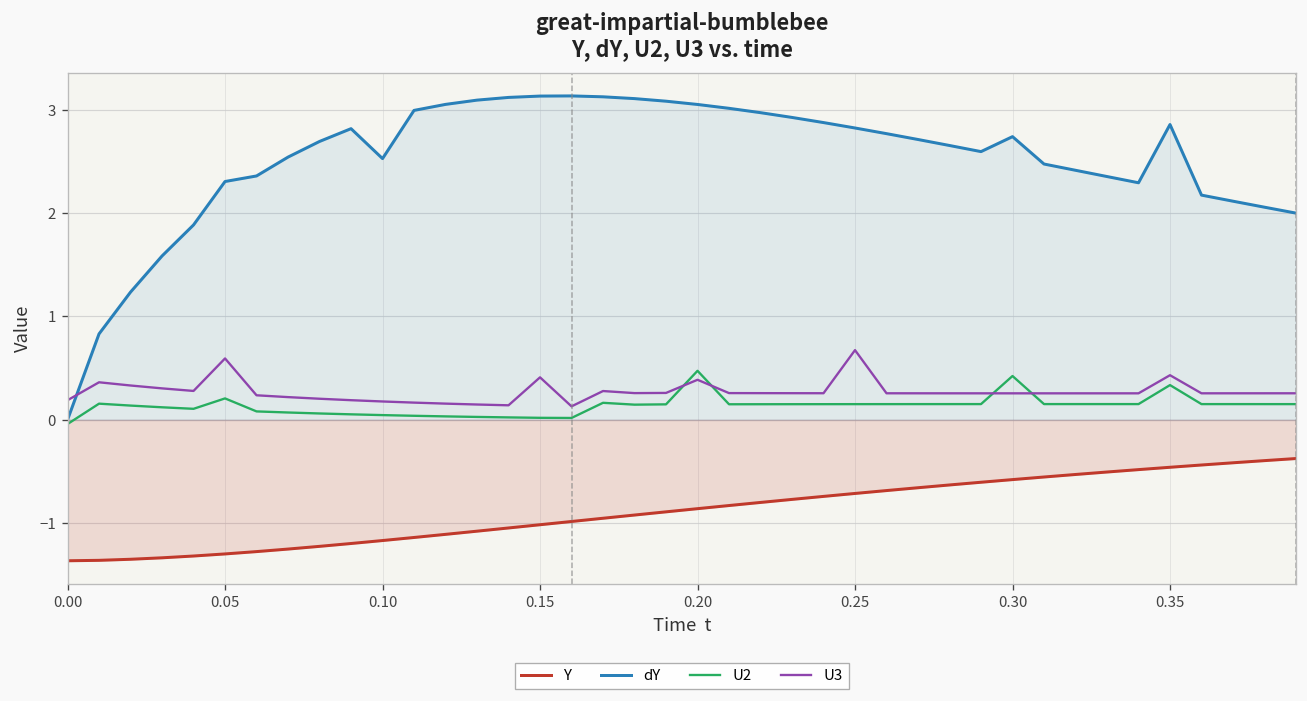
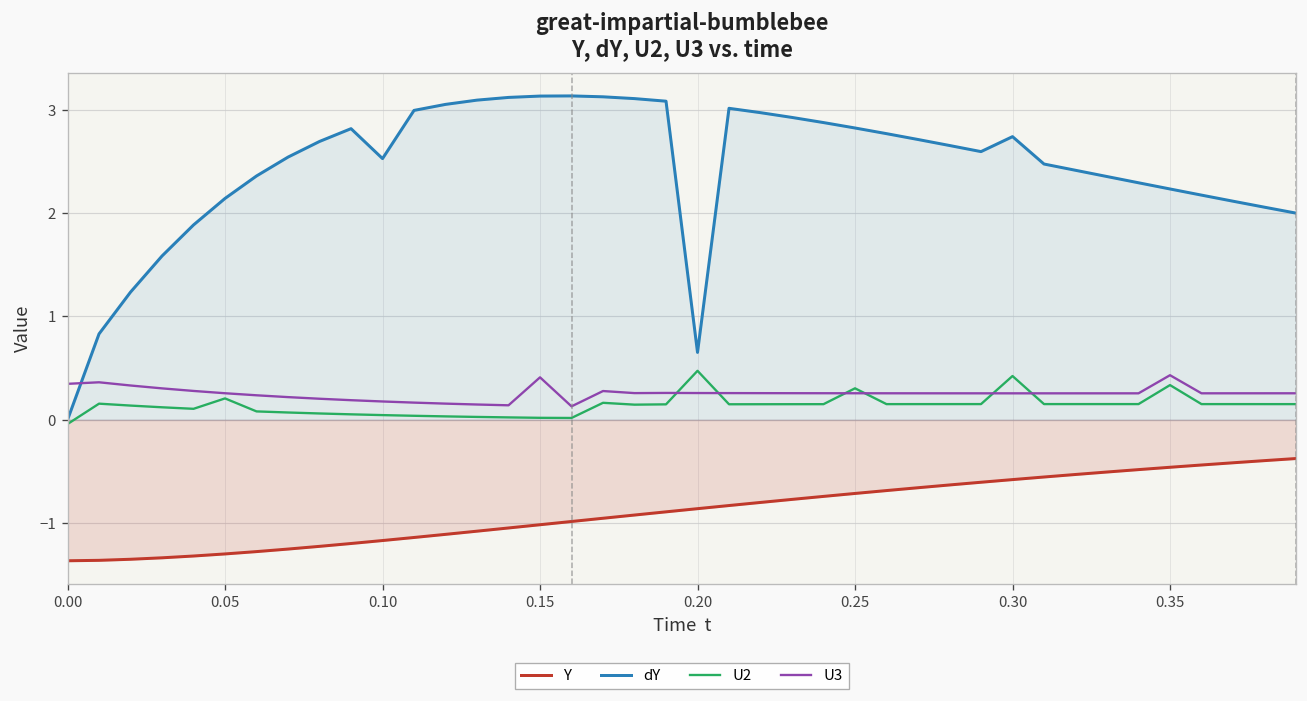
U3, 0.00: 0.2 -> 0.3
dY, 0.05: 2.3 -> 2.1
U3, 0.05: 0.6 -> 0.3
dY, 0.20: 3.1 -> 0.7
U3, 0.20: 0.4 -> 0.3
U2, 0.25: 0.2 -> 0.3
U3, 0.25: 0.7 -> 0.3
dY, 0.35: 2.9 -> 2.2
